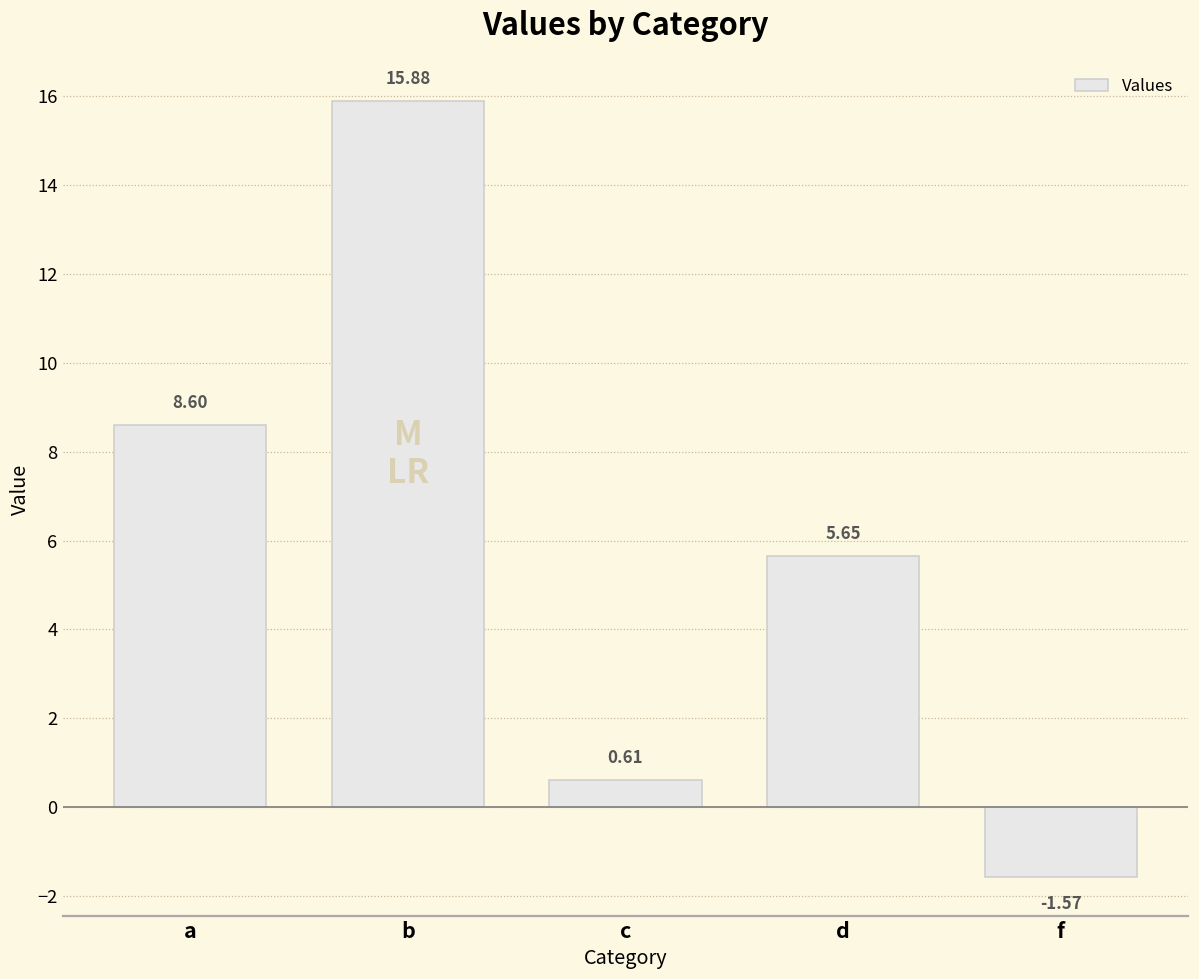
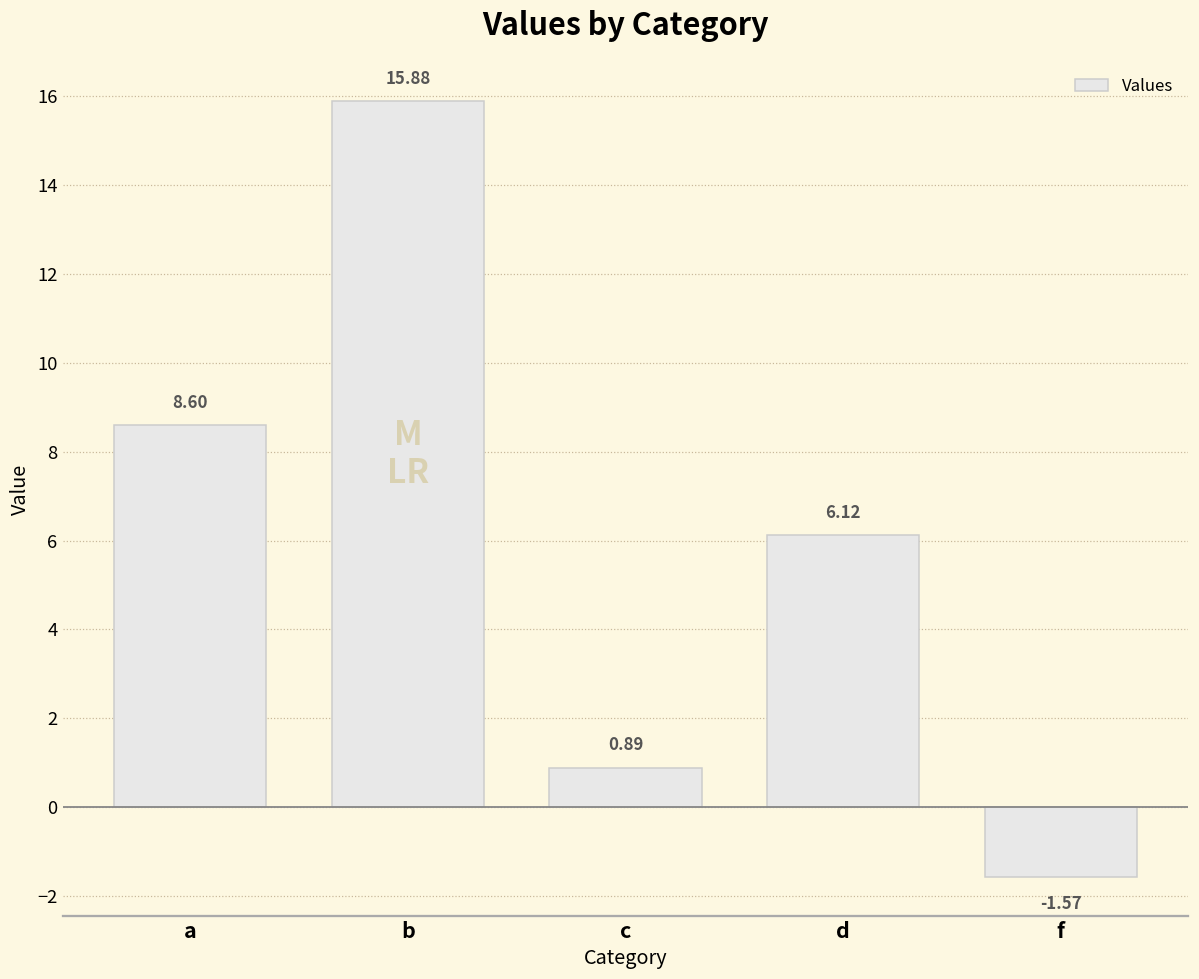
c: 0.61 -> 0.89
d: 5.65 -> 6.12
